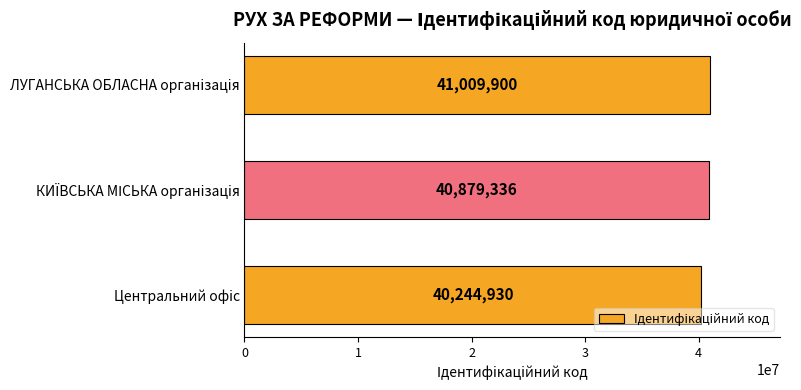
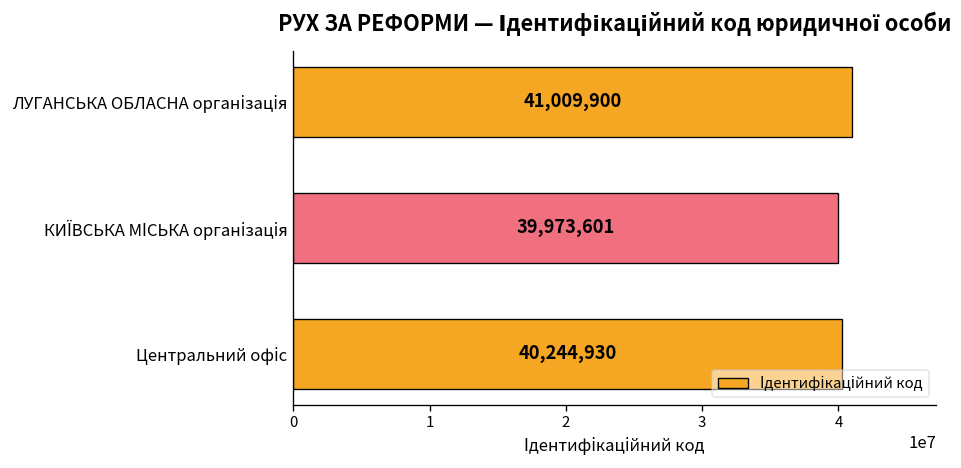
КИЇВСЬКА МІСЬКА організація: 40,879,336 -> 39,973,601
